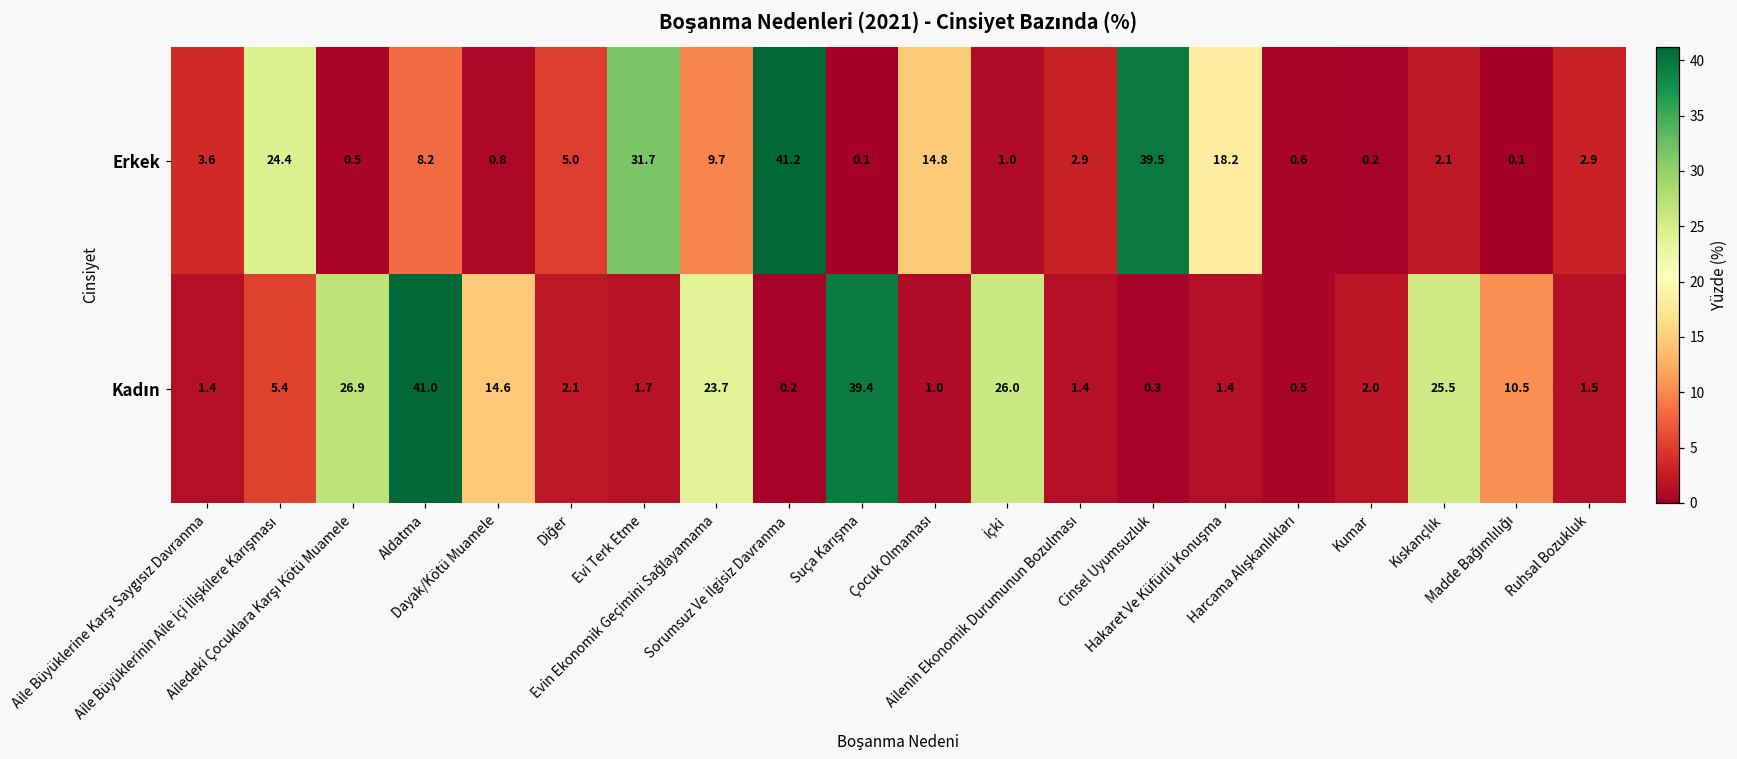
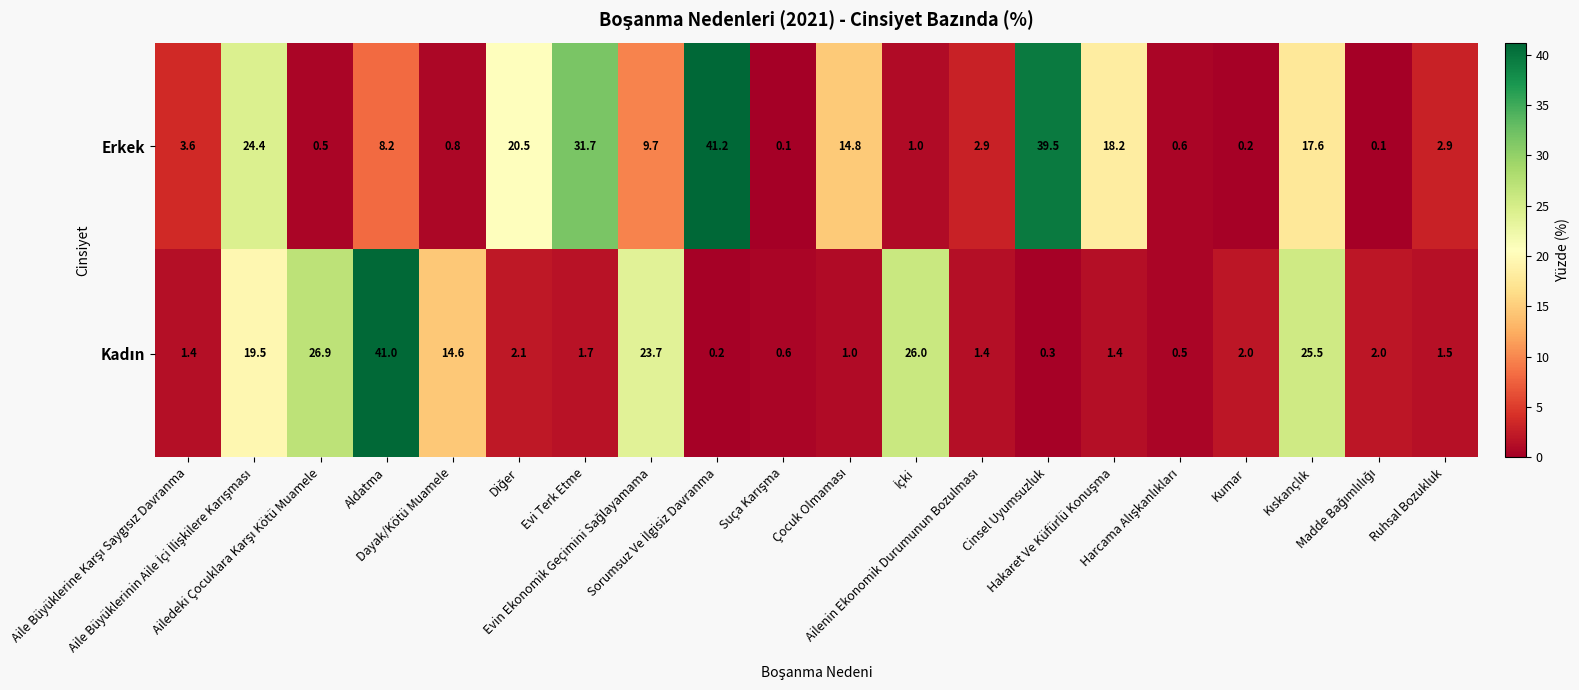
Erkek, Diğer: 5.0 -> 20.5
Erkek, Kıskançlık: 2.1 -> 17.6
Kadın, Aile Büyüklerinin Aile İçi İlişkilere Karışması: 5.4 -> 19.5
Kadın, Suça Karışma: 39.4 -> 0.6
Kadın, Madde Bağımlılığı: 10.5 -> 2.0
